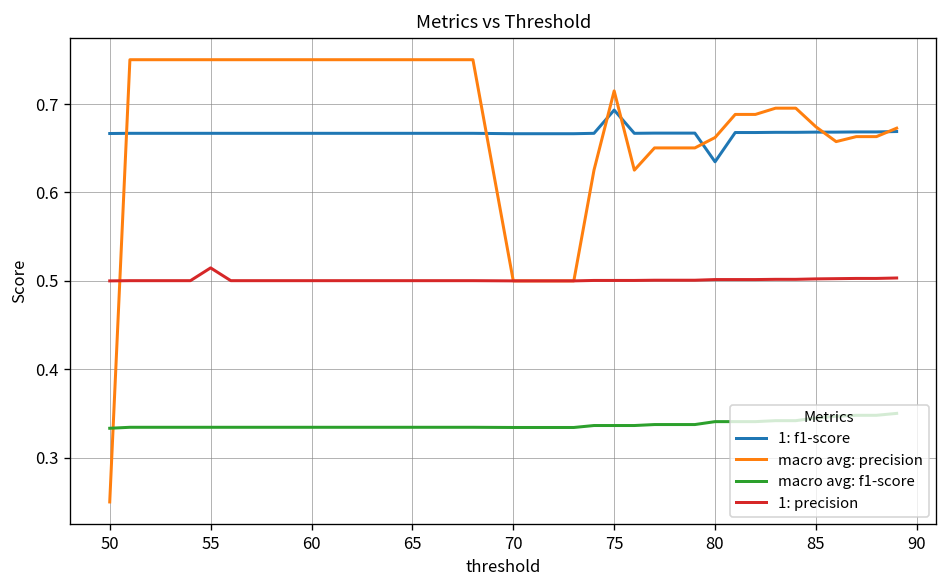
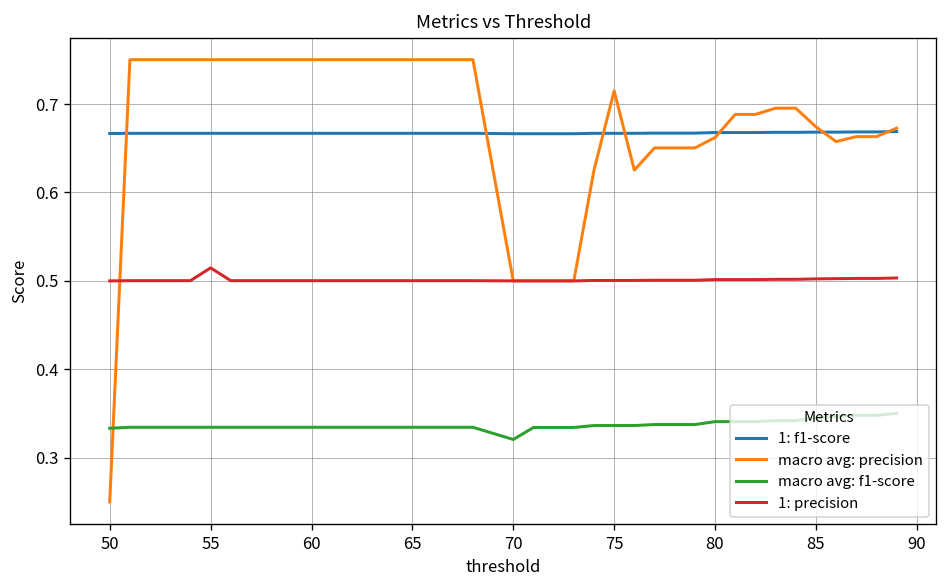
macro avg: f1-score, 70: 0.33 -> 0.32
1: f1-score, 75: 0.69 -> 0.67
1: f1-score, 80: 0.63 -> 0.67
